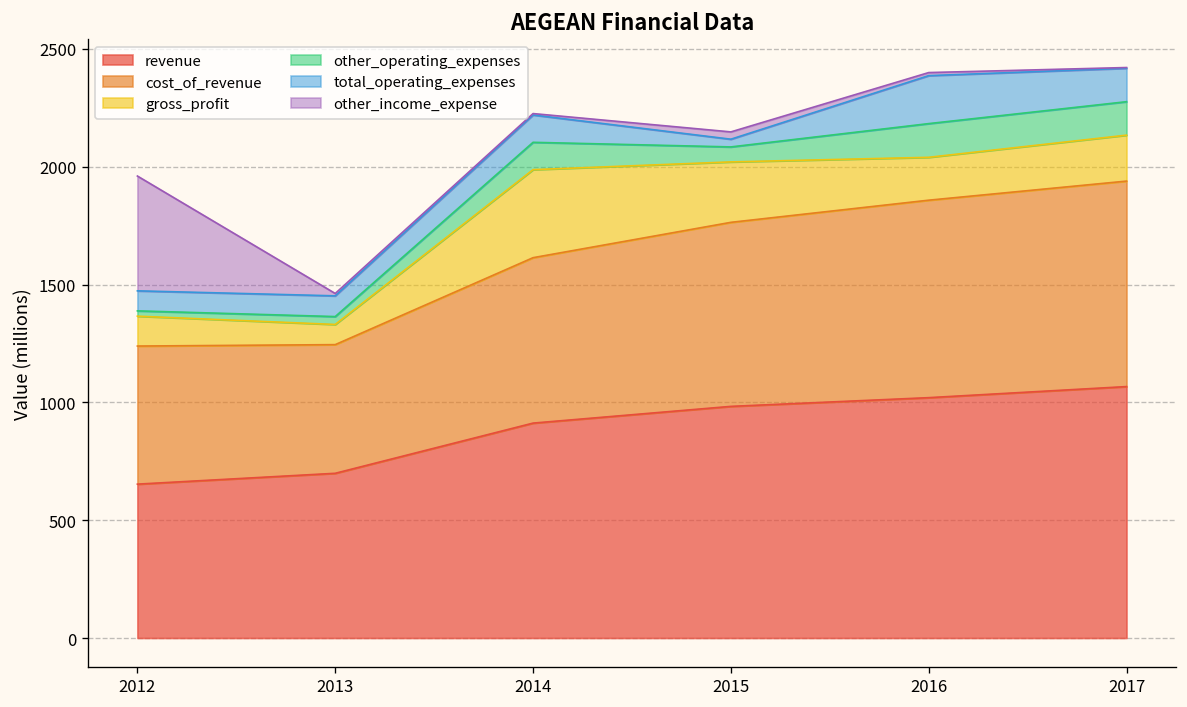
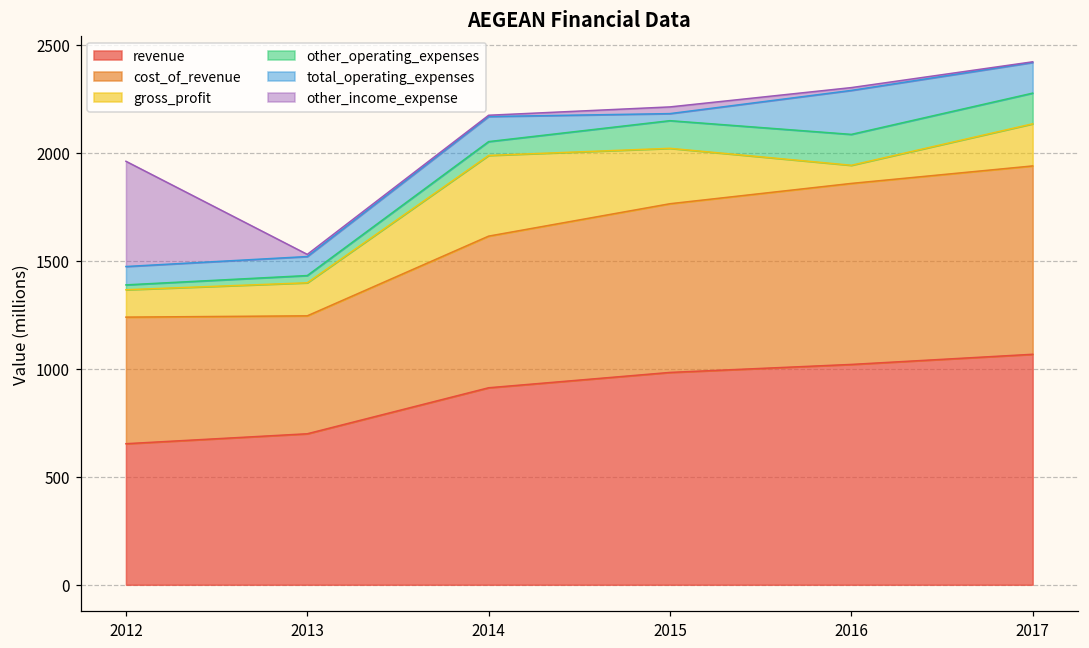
gross_profit, 2013: 90 -> 150
other_operating_expenses, 2014: 120 -> 60
other_operating_expenses, 2015: 60 -> 130
gross_profit, 2016: 180 -> 80
